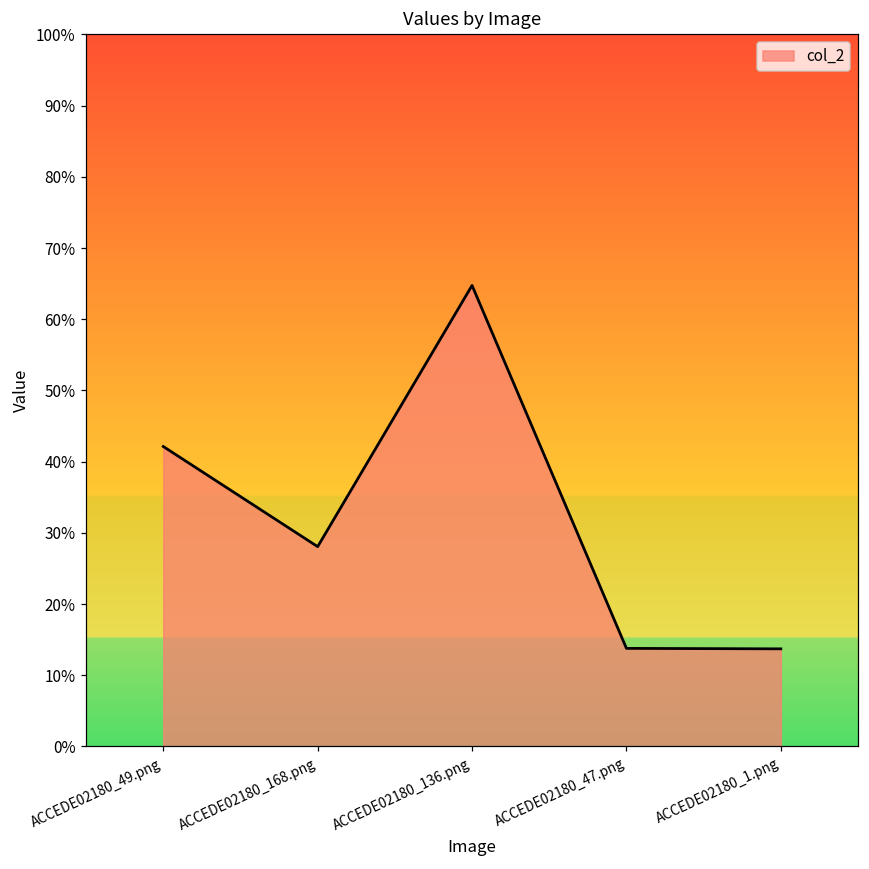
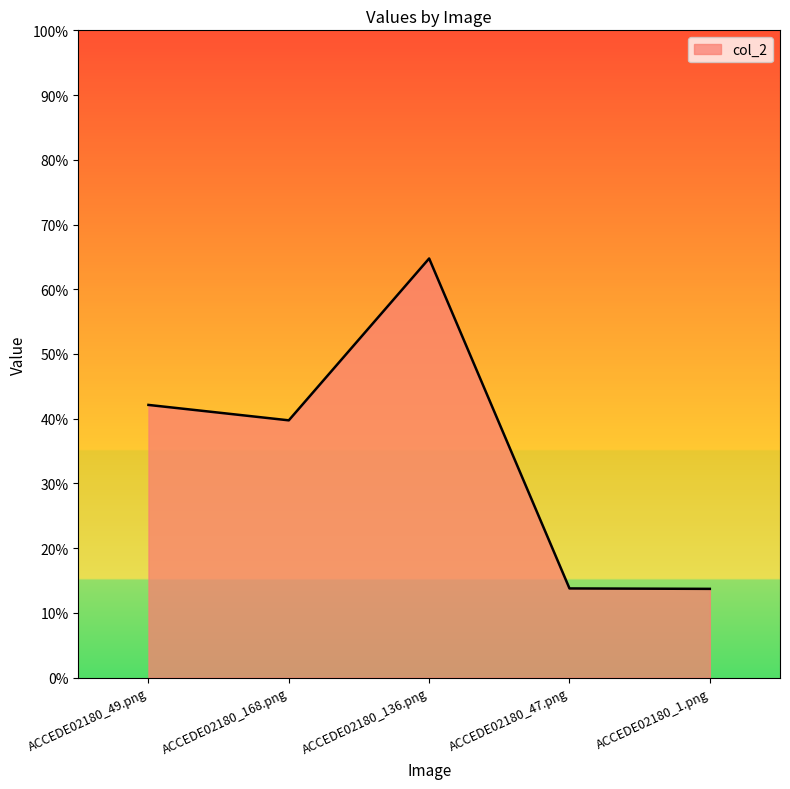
ACCEDE02180_168.png: 28% -> 40%
